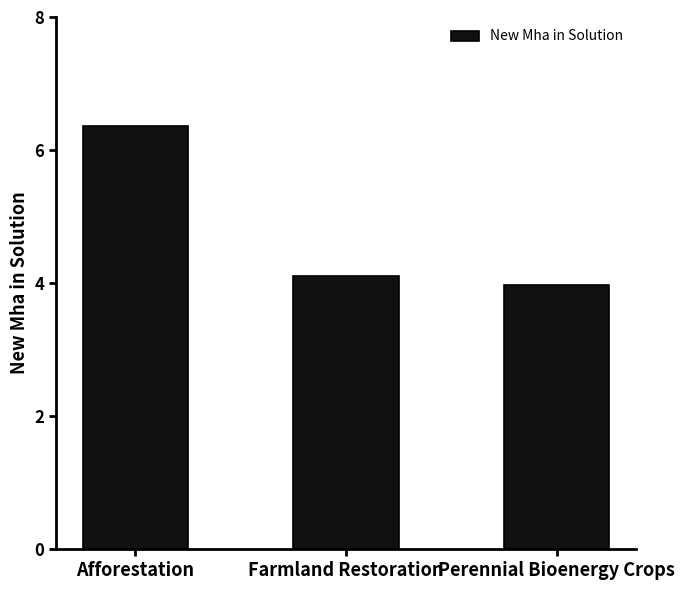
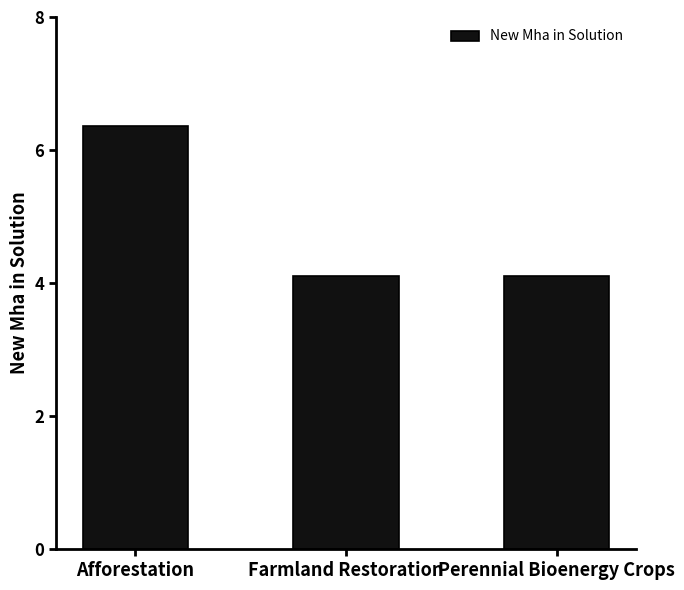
Perennial Bioenergy Crops: 4.0 -> 4.1
